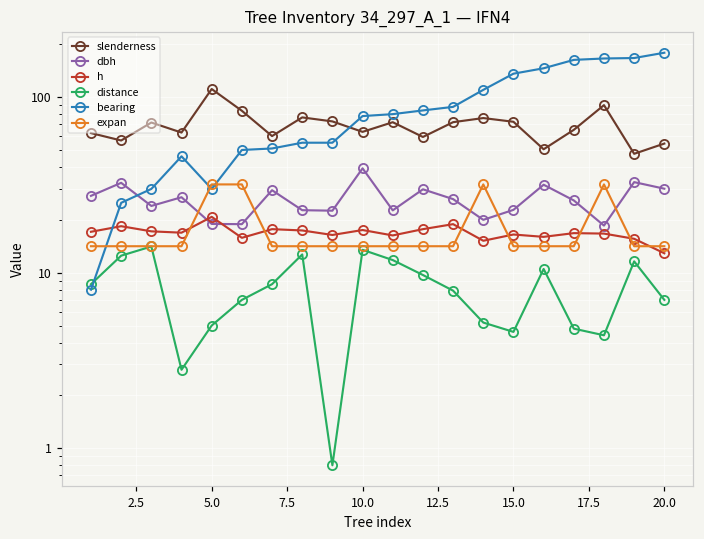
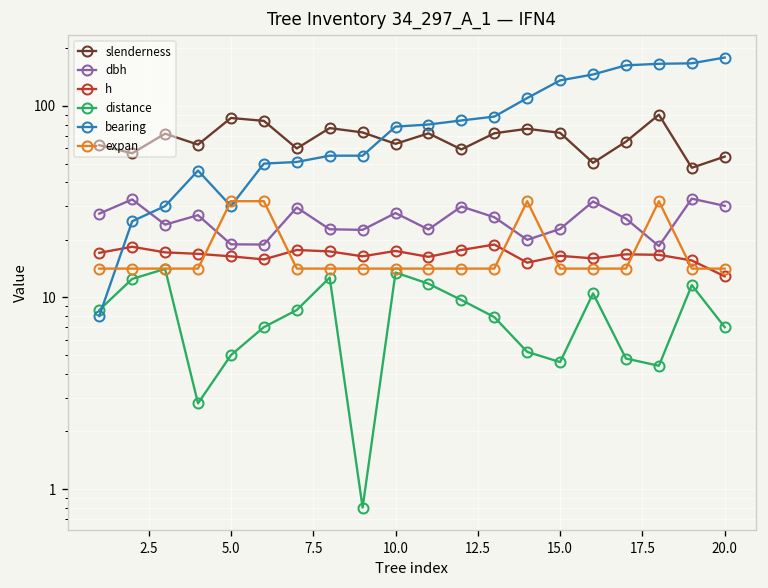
slenderness, 5.0: 110 -> 90
h, 5.0: 21 -> 16
dbh, 10.0: 39 -> 28
